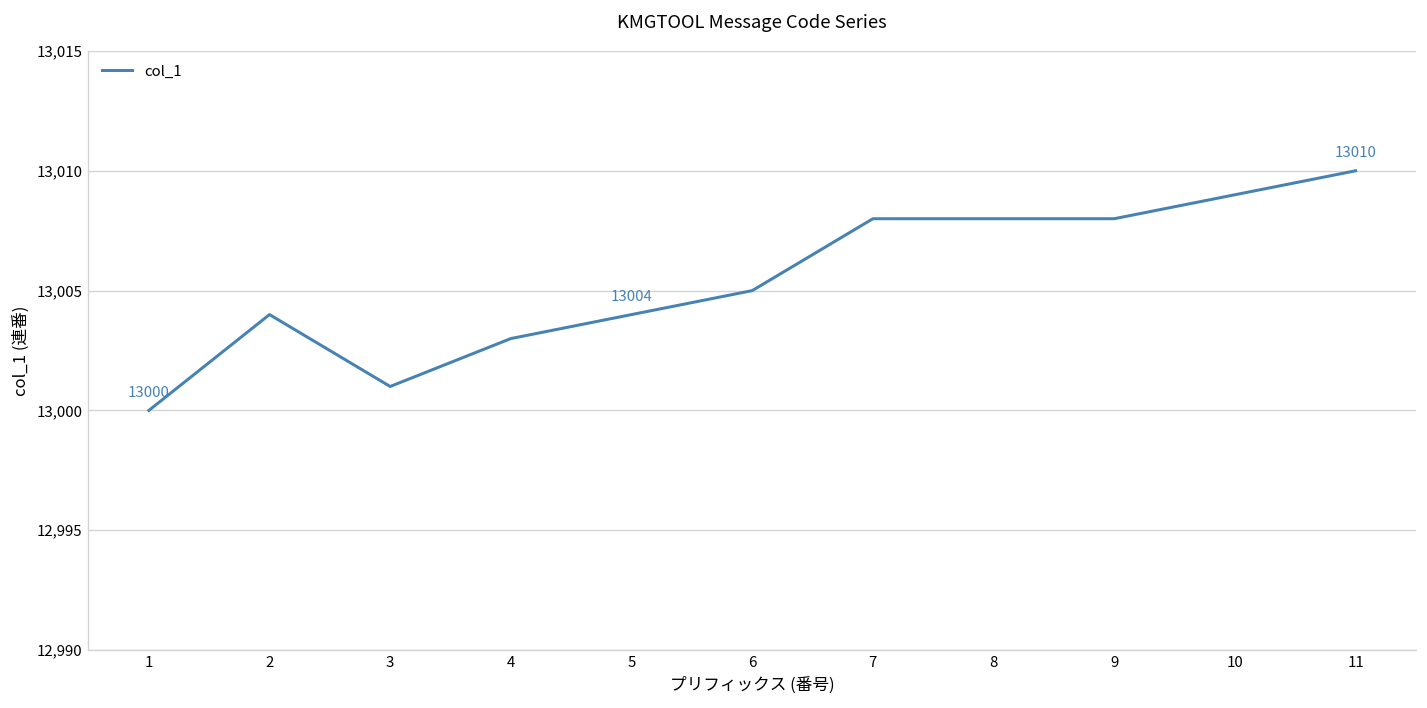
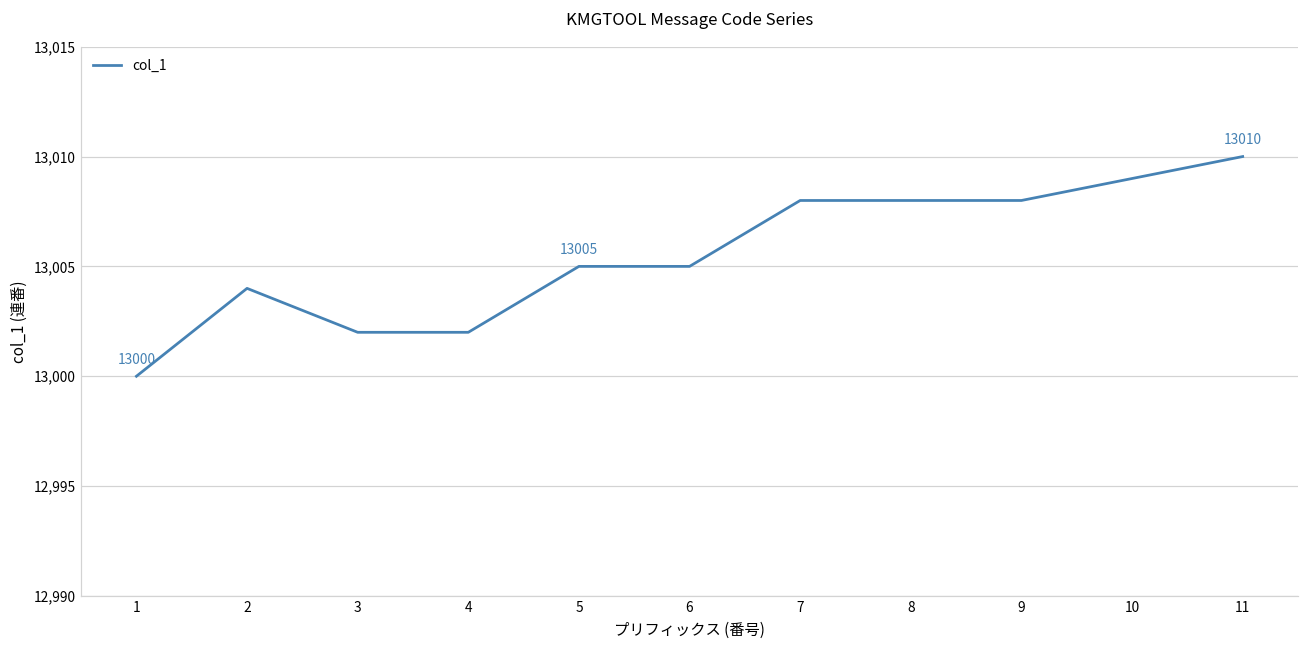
3: 13,001 -> 13,002
4: 13,003 -> 13,002
5: 13004 -> 13005
